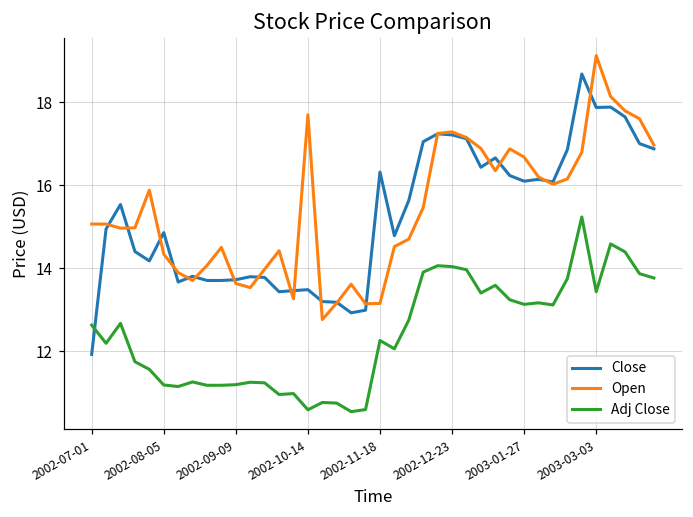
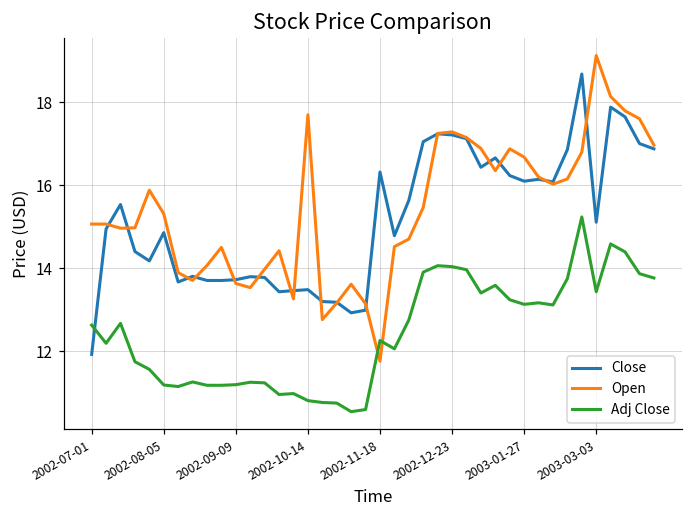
Open, 2002-08-05: 14.3 -> 15.3
Adj Close, 2002-10-14: 10.6 -> 10.8
Open, 2002-11-18: 13.1 -> 11.8
Close, 2003-03-03: 17.9 -> 15.1
